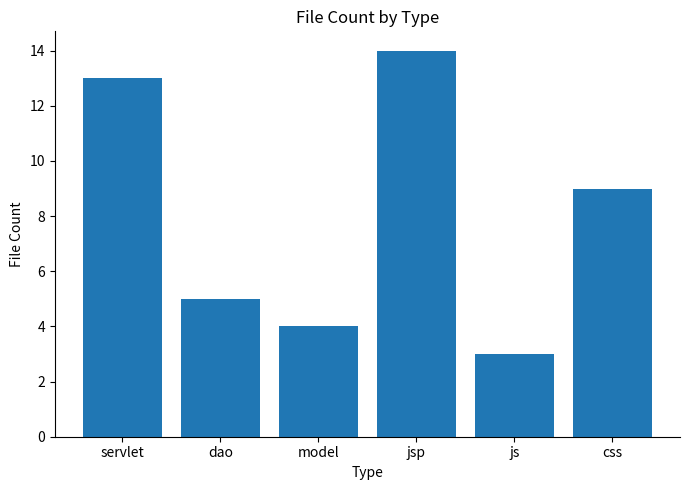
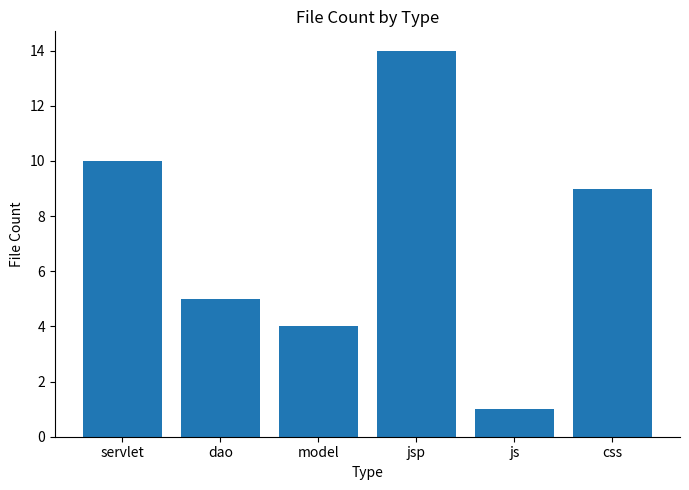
servlet: 13 -> 10
js: 3 -> 1
